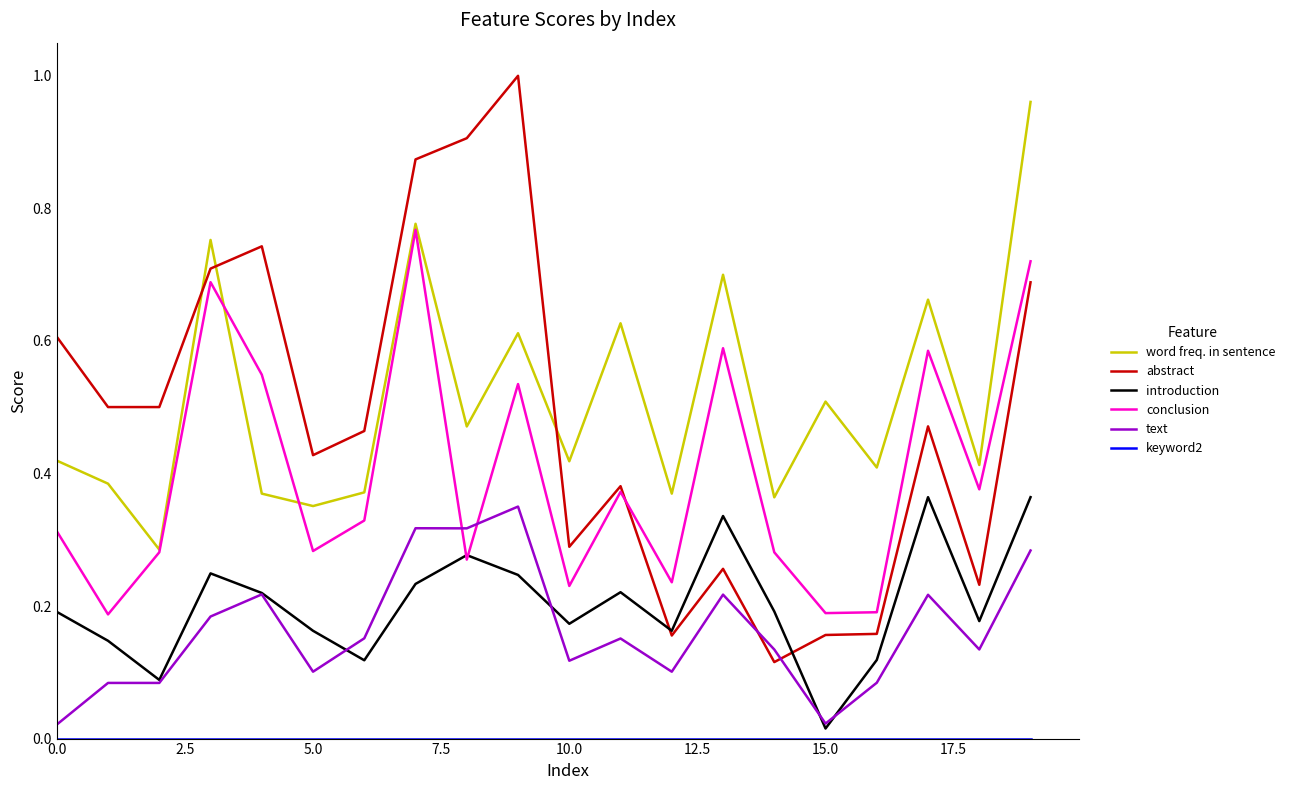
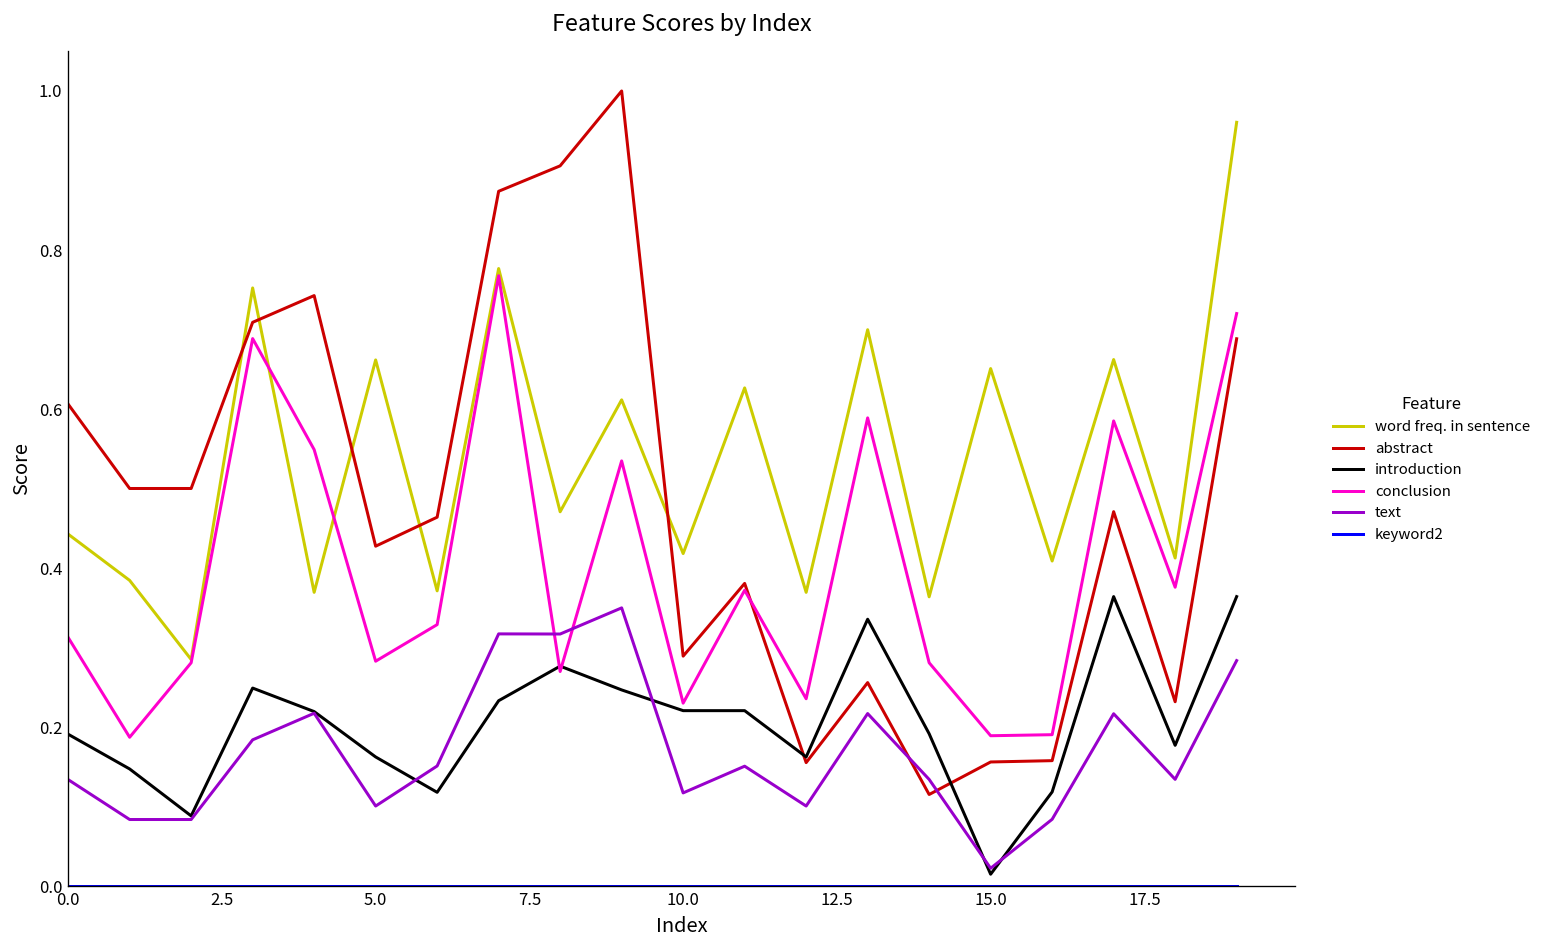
word freq. in sentence, 0.0: 0.42 -> 0.44
text, 0.0: 0.02 -> 0.13
word freq. in sentence, 5.0: 0.35 -> 0.66
introduction, 10.0: 0.17 -> 0.22
word freq. in sentence, 15.0: 0.51 -> 0.65
